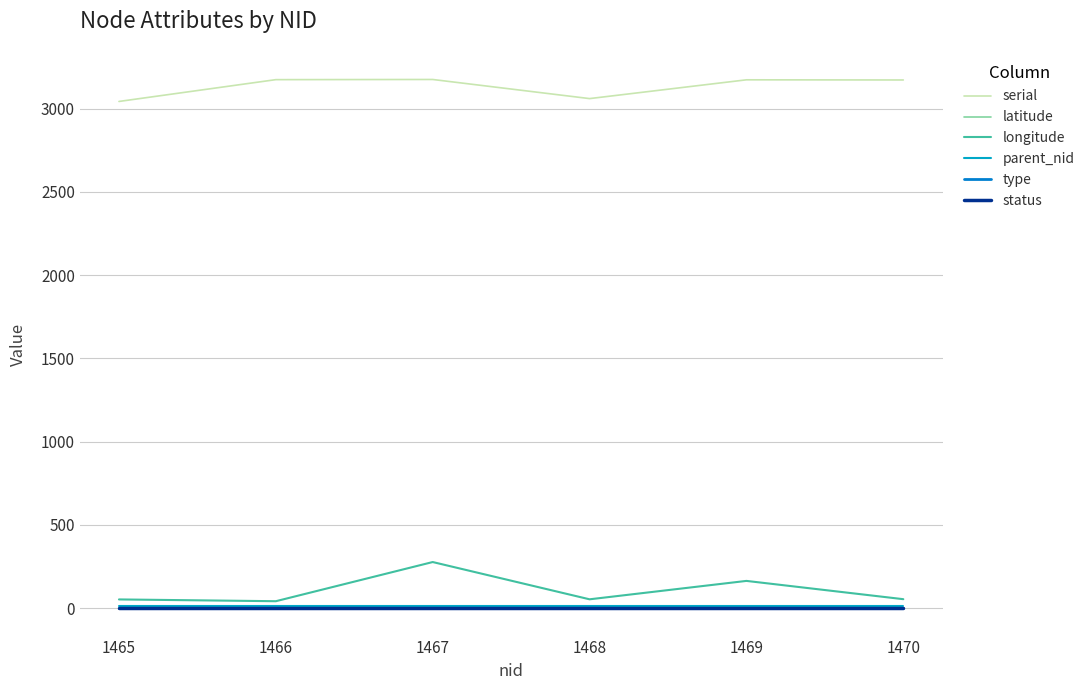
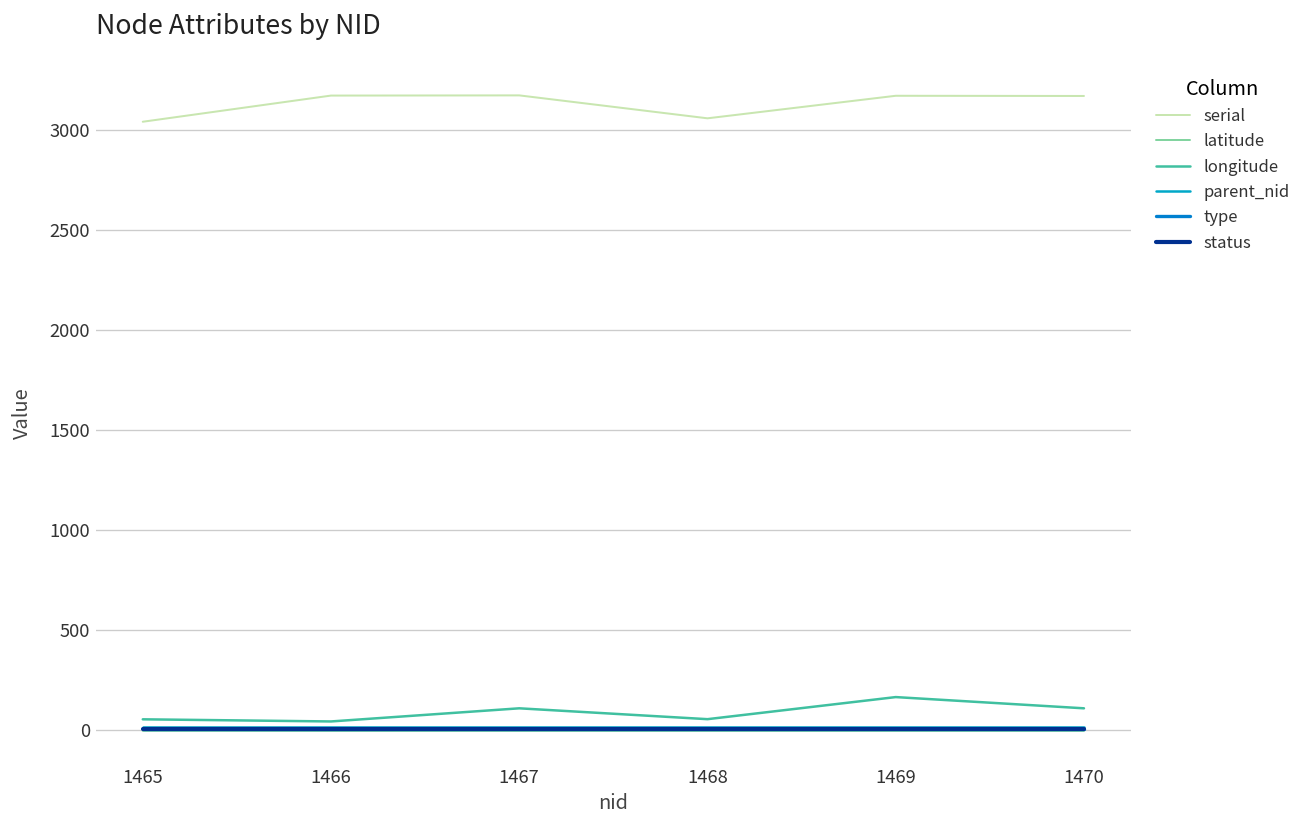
longitude, 1467: 280 -> 110
longitude, 1470: 50 -> 110
